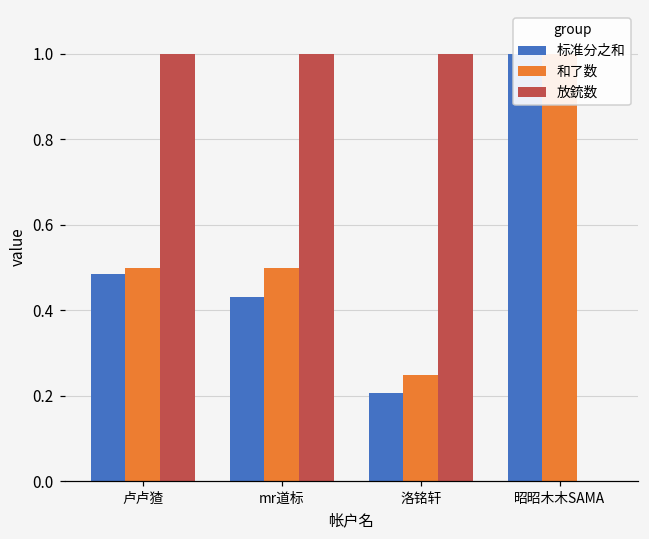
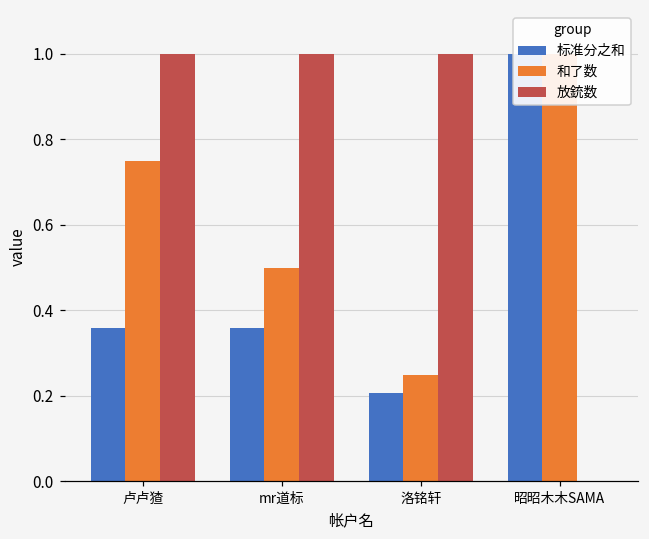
标准分之和, 卢卢猹: 0.49 -> 0.36
和了数, 卢卢猹: 0.50 -> 0.75
标准分之和, mr道标: 0.43 -> 0.36
